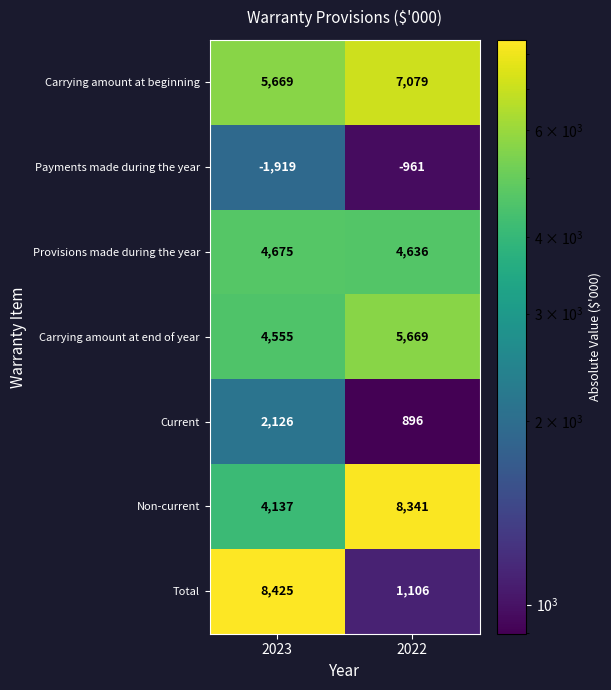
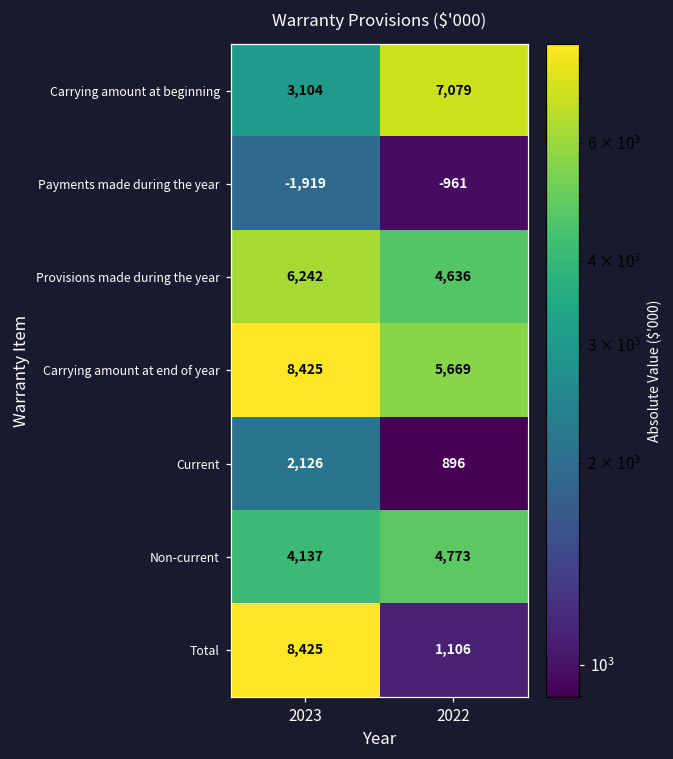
Carrying amount at beginning, 2023: 5,669 -> 3,104
Provisions made during the year, 2023: 4,675 -> 6,242
Carrying amount at end of year, 2023: 4,555 -> 8,425
Non-current, 2022: 8,341 -> 4,773
